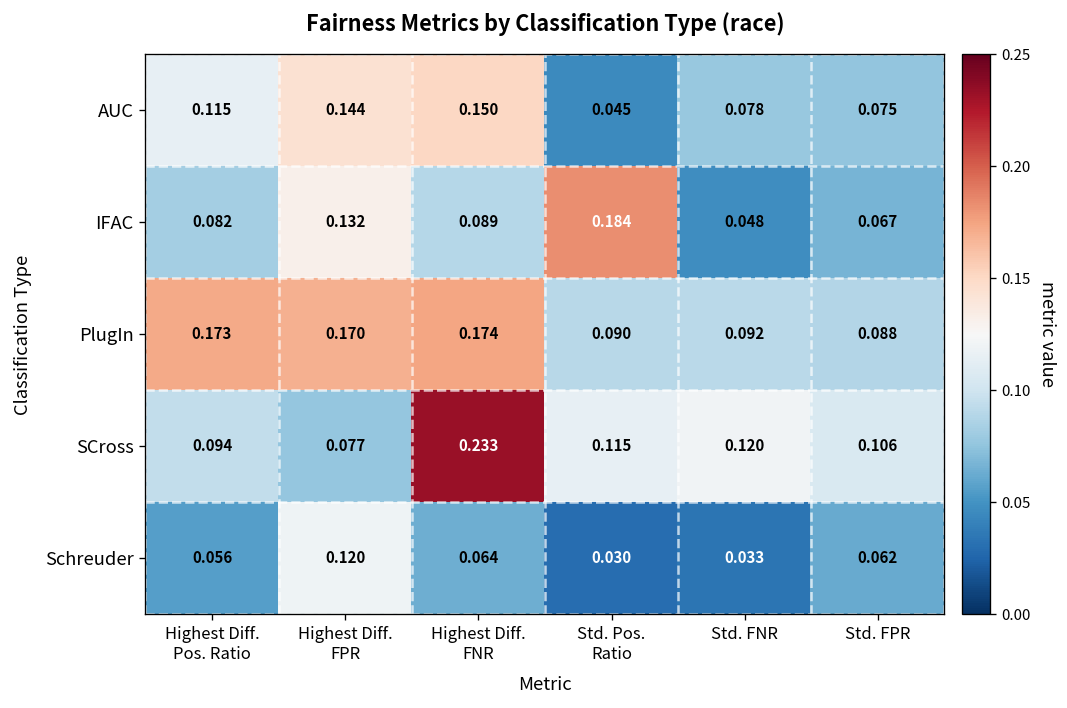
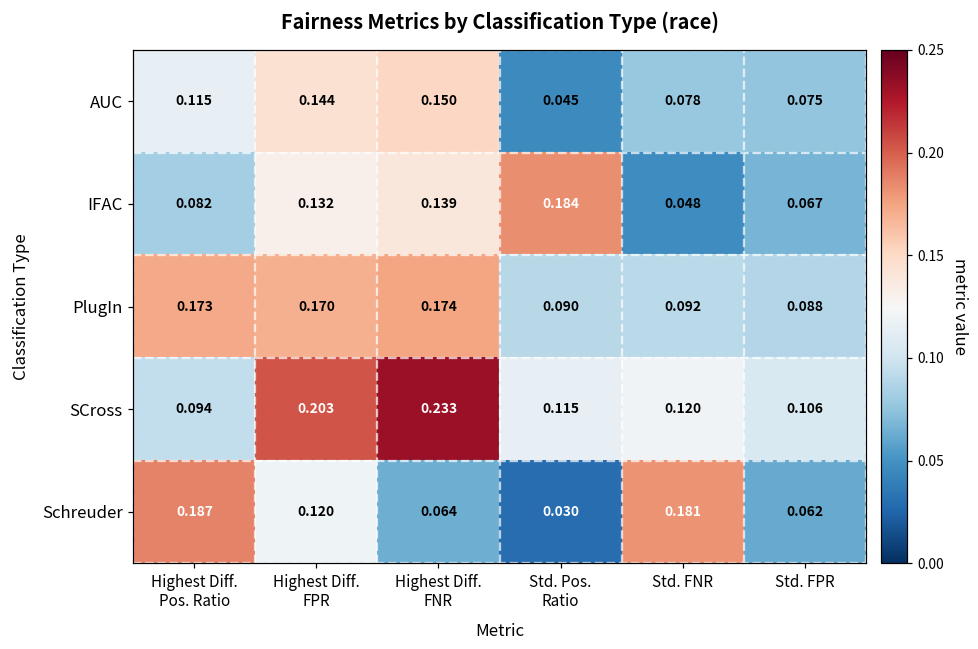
IFAC, Highest Diff. FNR: 0.089 -> 0.139
SCross, Highest Diff. FPR: 0.077 -> 0.203
Schreuder, Highest Diff. Pos. Ratio: 0.056 -> 0.187
Schreuder, Std. FNR: 0.033 -> 0.181
